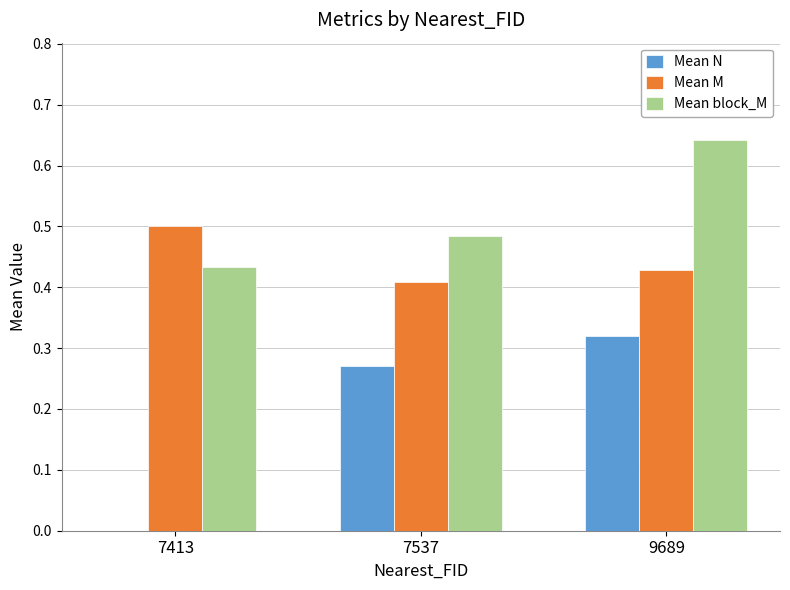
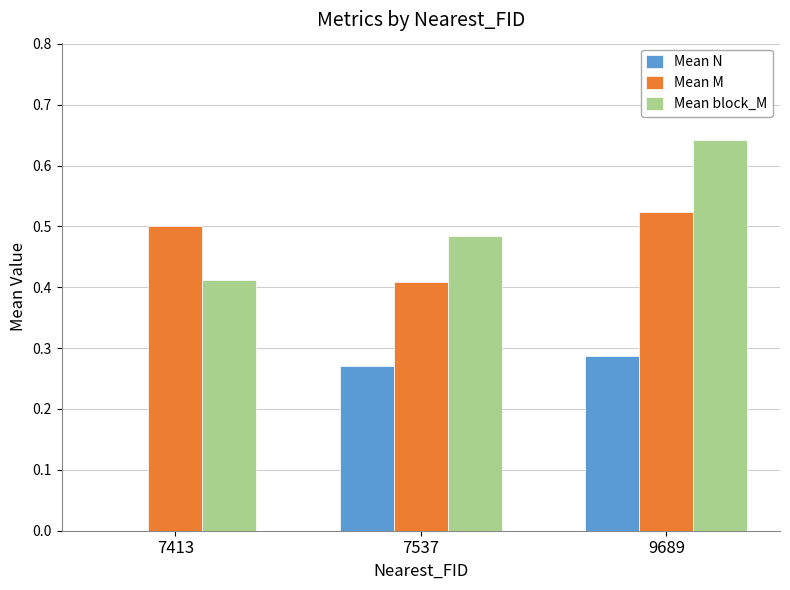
Mean block_M, 7413: 0.43 -> 0.41
Mean N, 9689: 0.32 -> 0.29
Mean M, 9689: 0.43 -> 0.52
